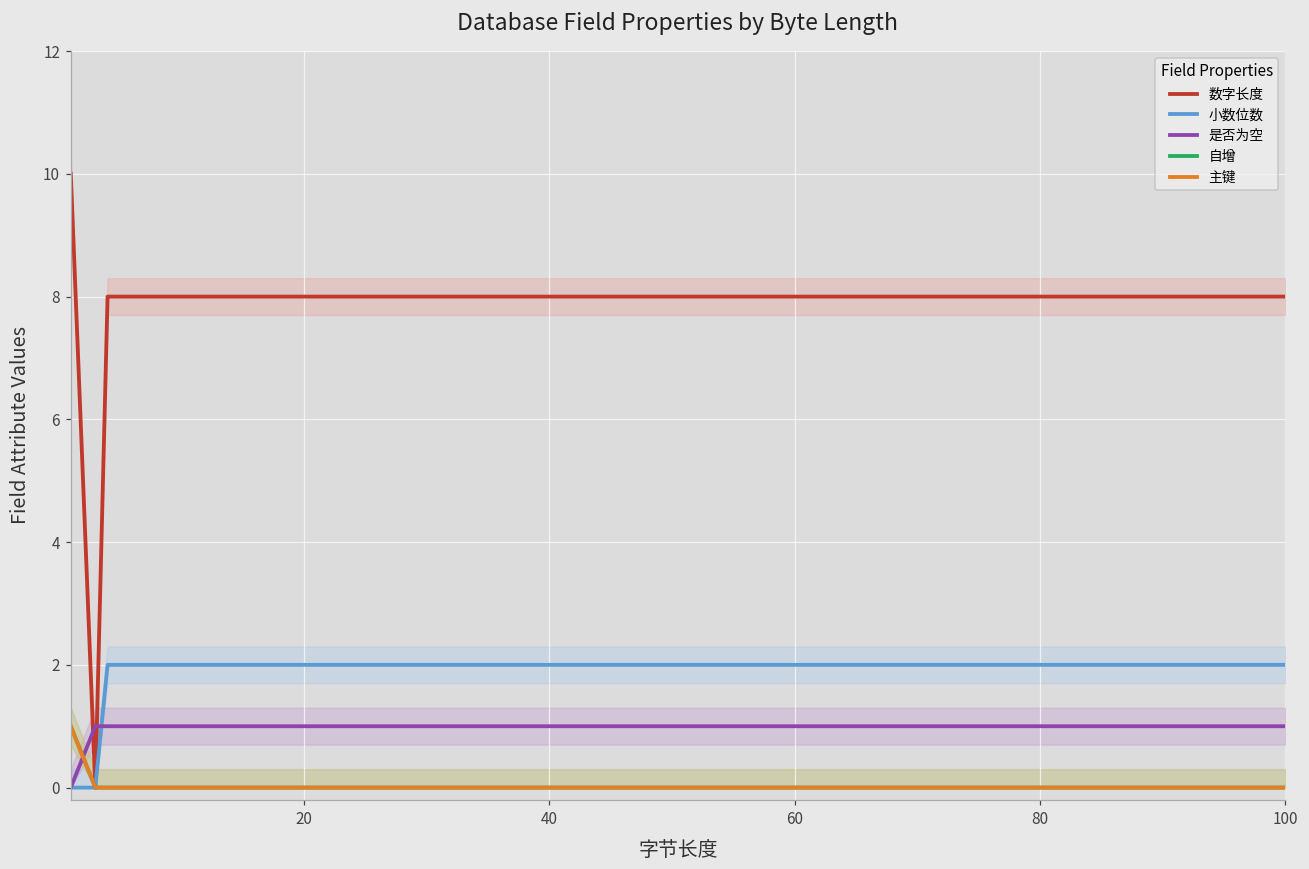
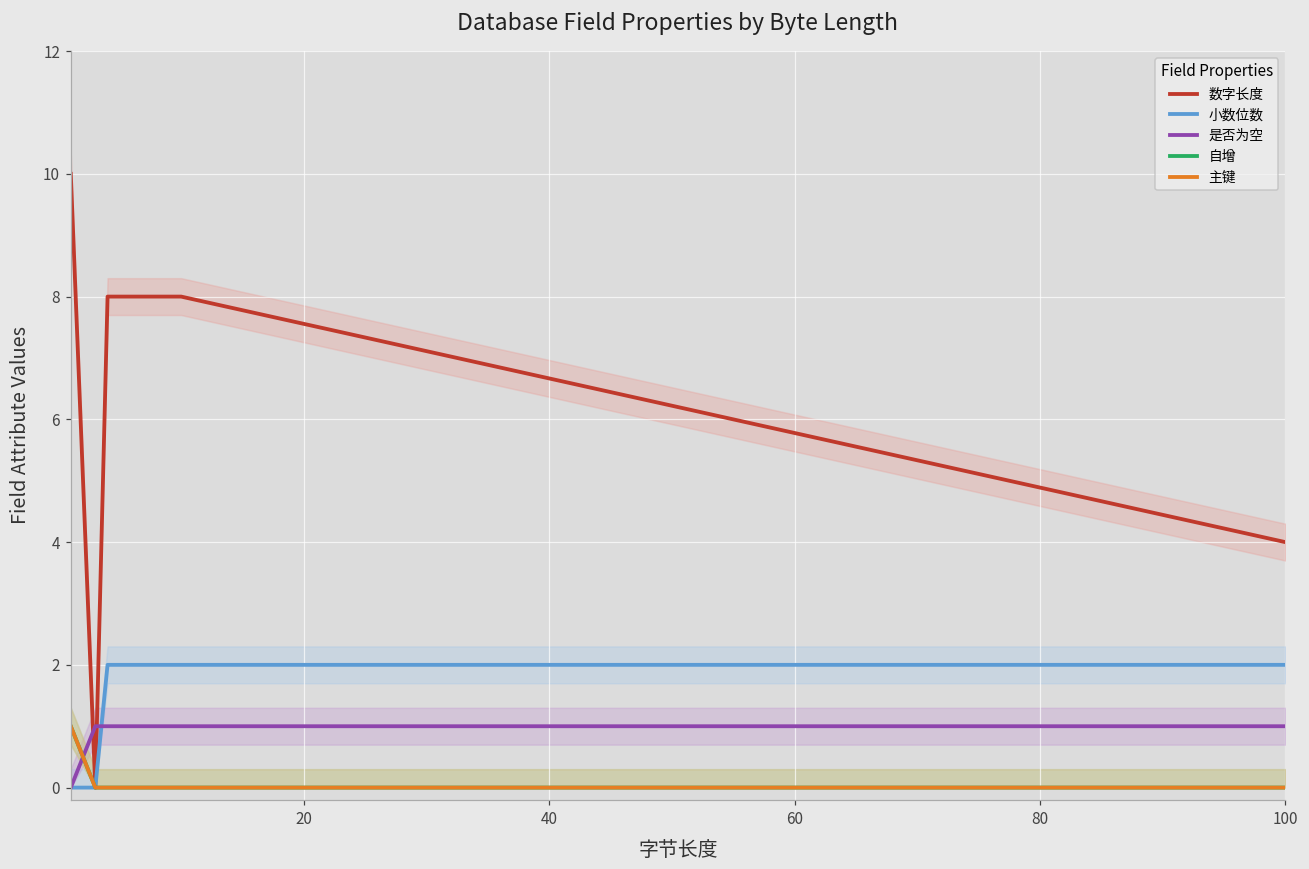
数字长度, 100: 8 -> 4
